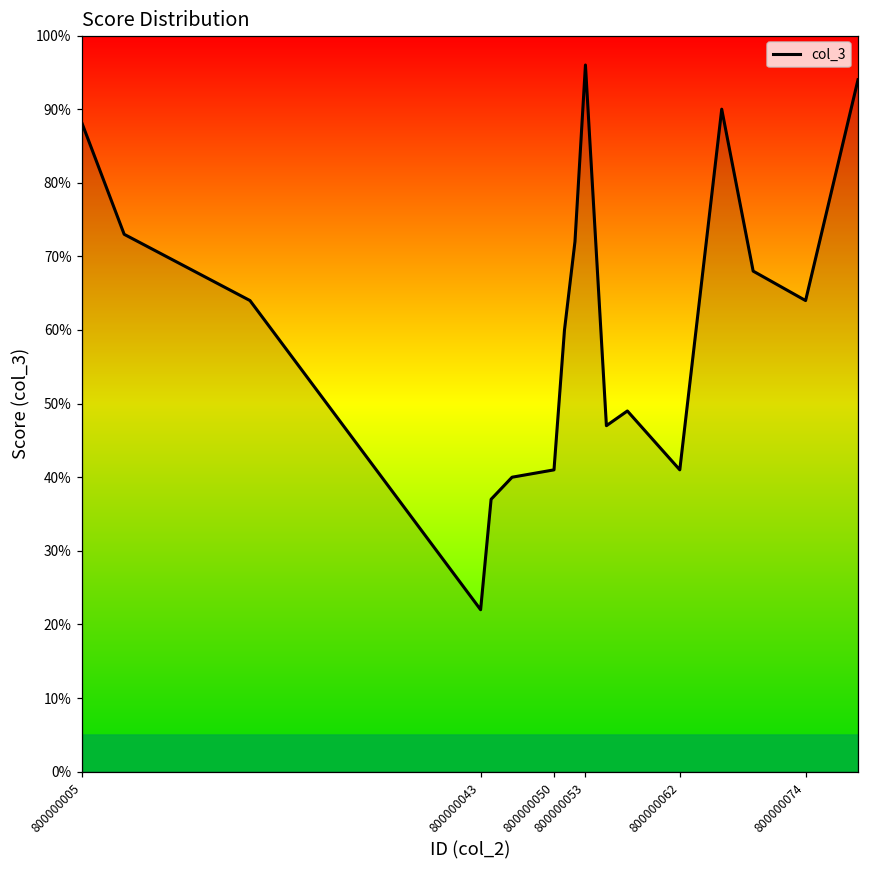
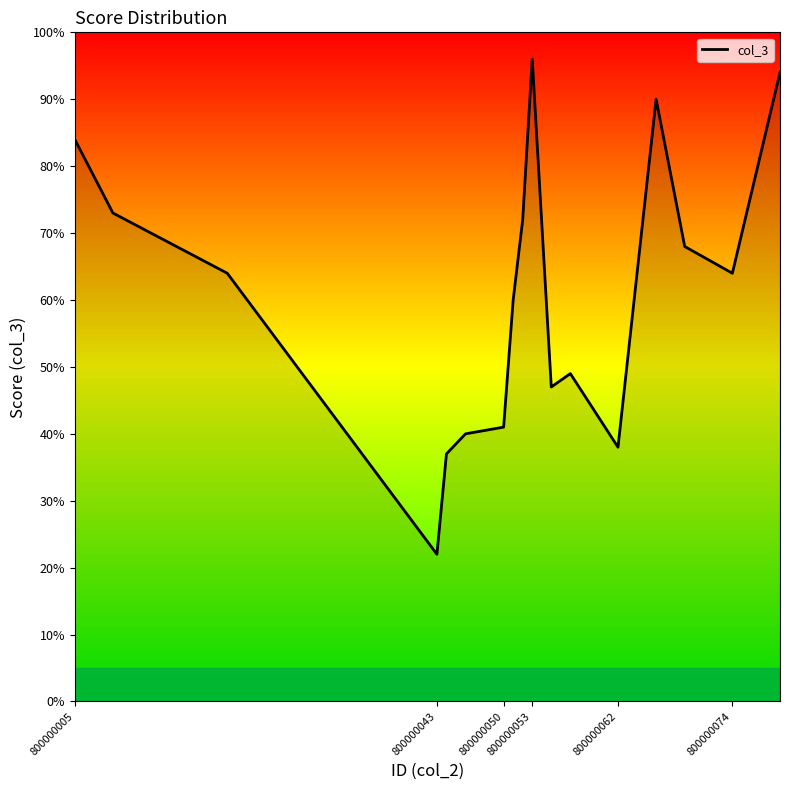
col_3, 800000005: 88% -> 84%
col_3, 800000062: 41% -> 38%
